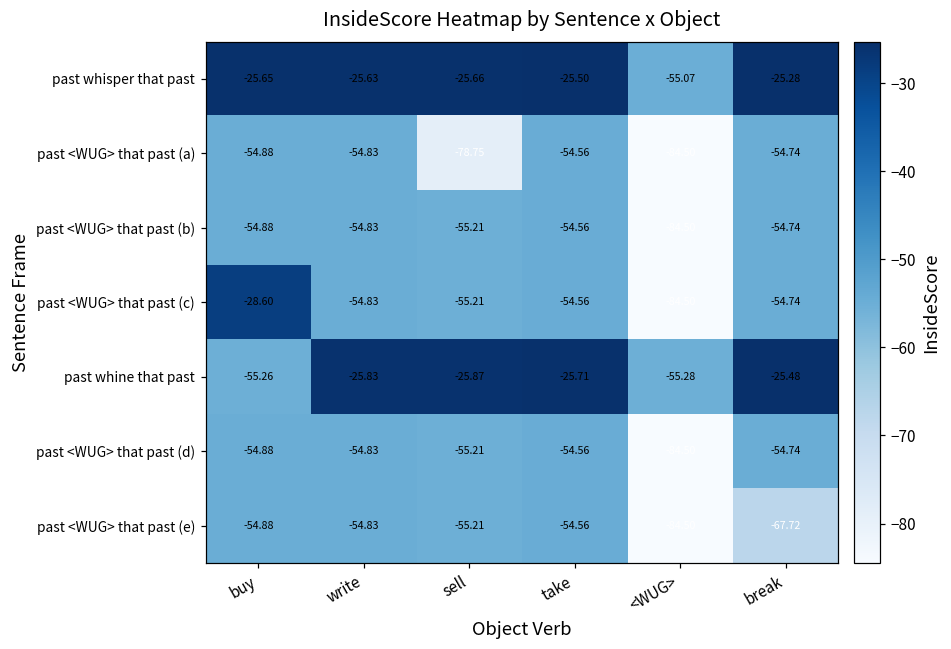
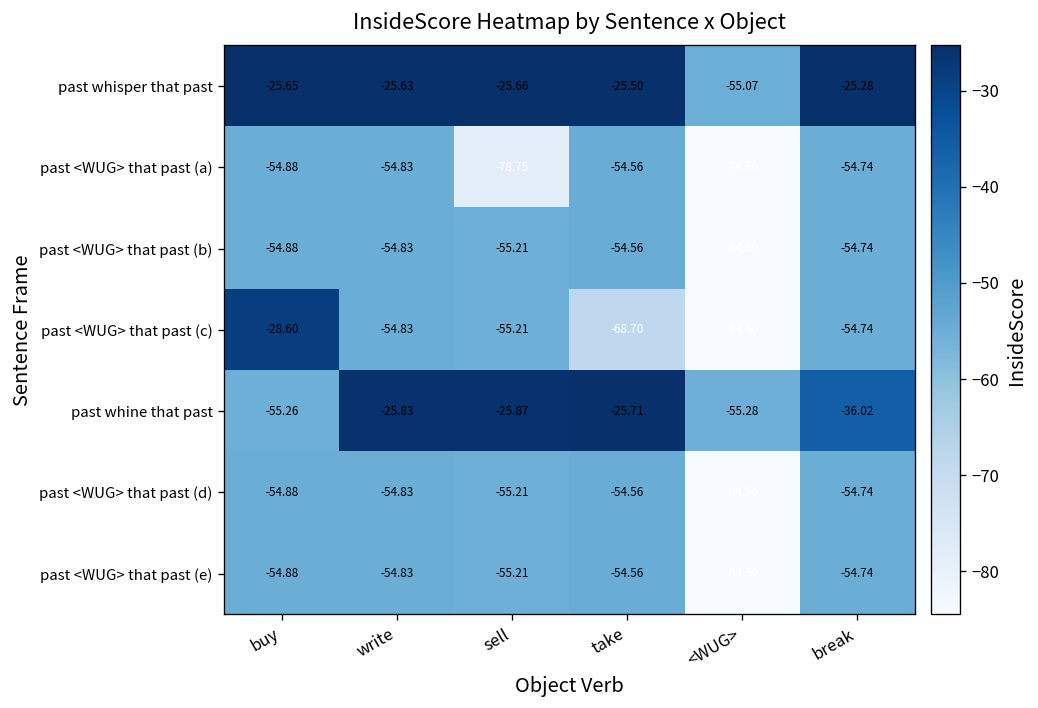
past <WUG> that past (c), take: -54.56 -> -68.70
past whine that past, break: -25.48 -> -36.02
past <WUG> that past (e), break: -67.72 -> -54.74
